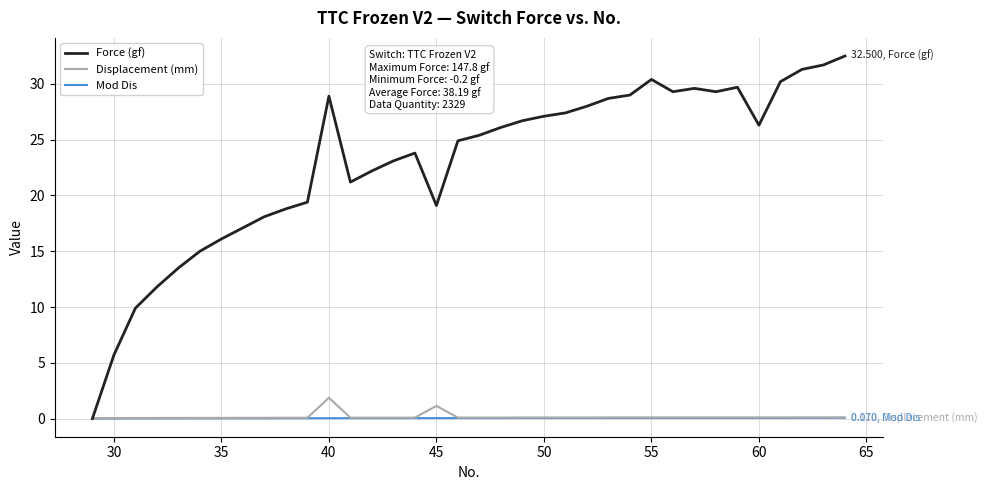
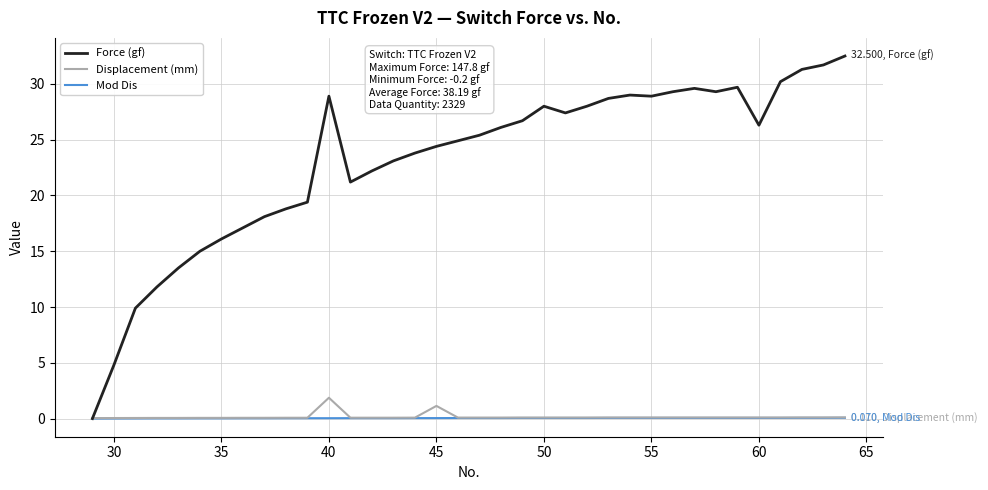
Force (gf), 30: 5.7 -> 4.8
Force (gf), 45: 19.1 -> 24.4
Force (gf), 50: 27.1 -> 28.0
Force (gf), 55: 30.4 -> 28.9
